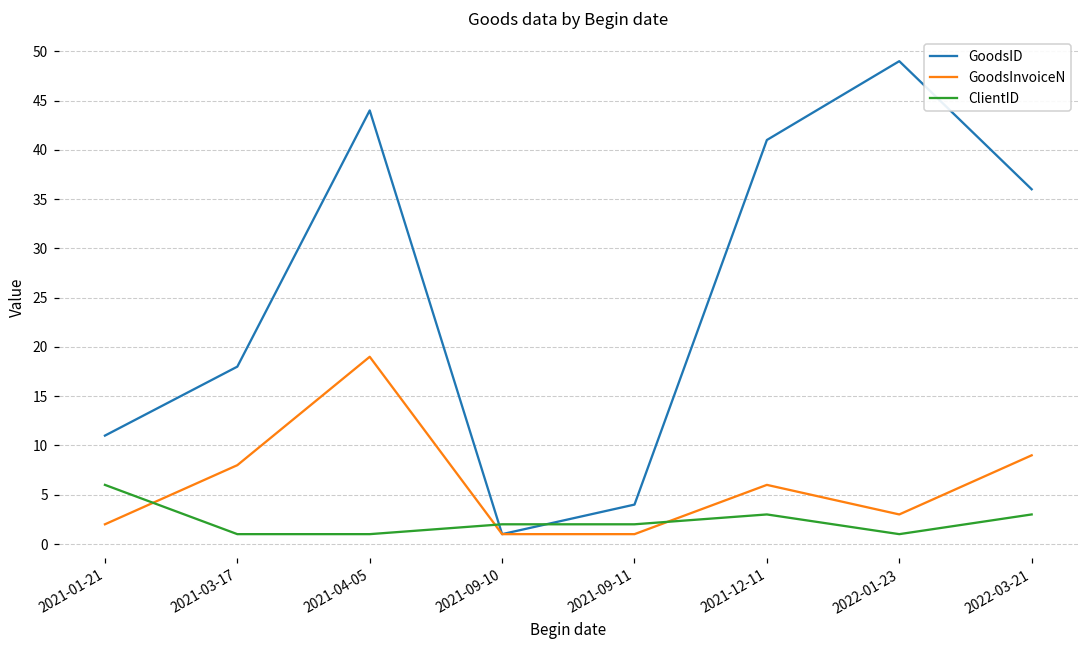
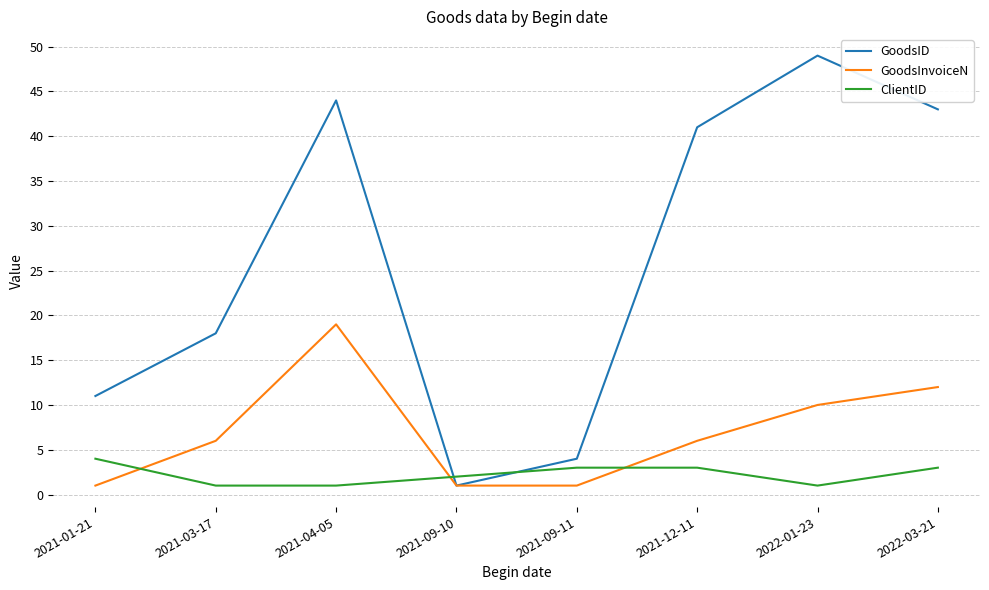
GoodsInvoiceN, 2021-01-21: 2 -> 1
ClientID, 2021-01-21: 6 -> 4
GoodsInvoiceN, 2021-03-17: 8 -> 6
ClientID, 2021-09-11: 2 -> 3
GoodsInvoiceN, 2022-01-23: 3 -> 10
GoodsID, 2022-03-21: 36 -> 43
GoodsInvoiceN, 2022-03-21: 9 -> 12
